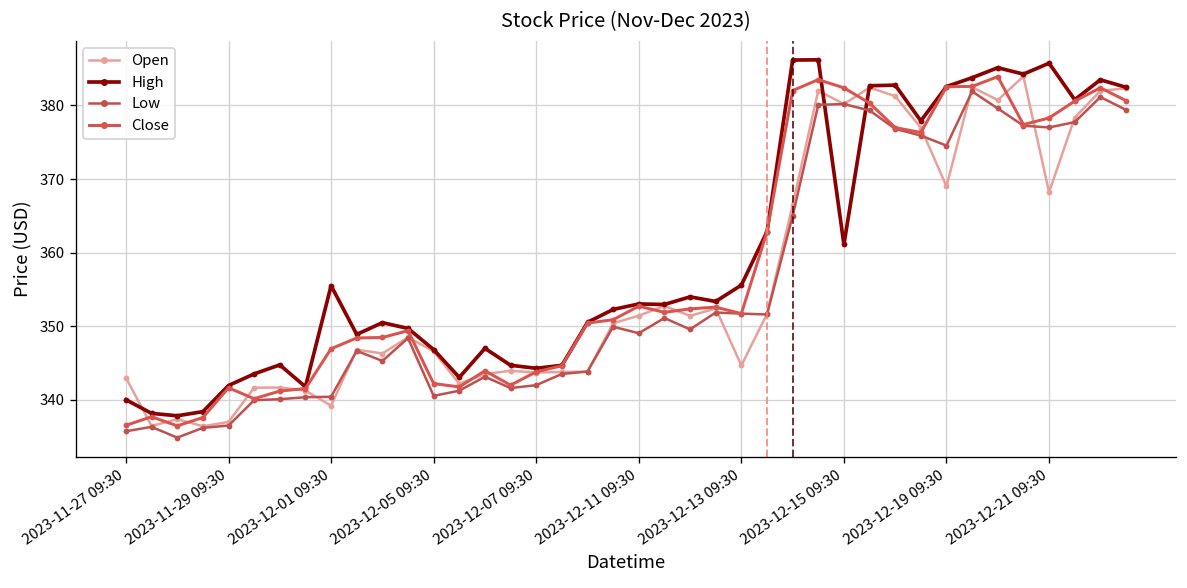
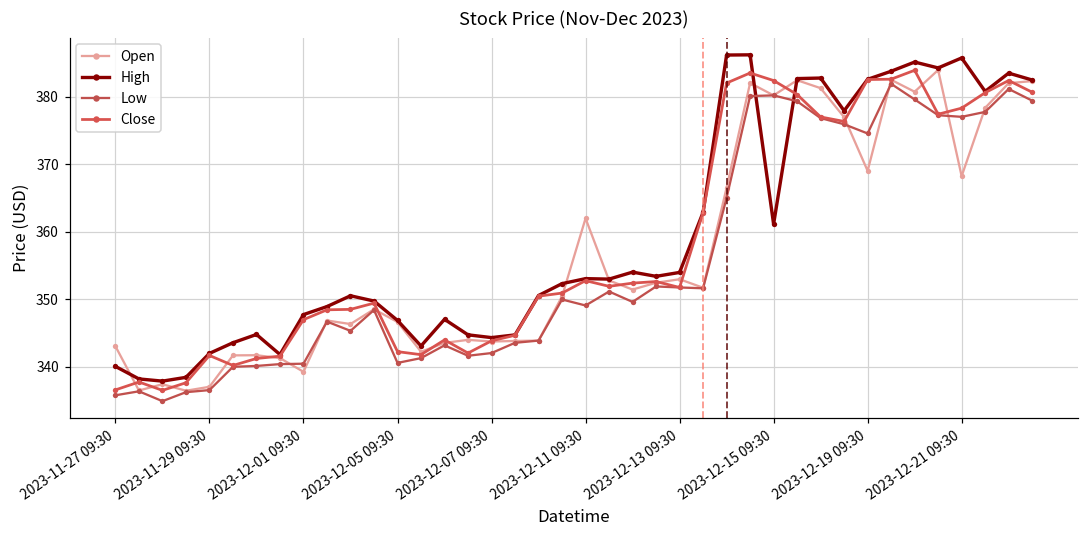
High, 2023-12-01 09:30: 356 -> 348
Open, 2023-12-11 09:30: 351 -> 362
Open, 2023-12-13 09:30: 345 -> 353
High, 2023-12-13 09:30: 356 -> 354
